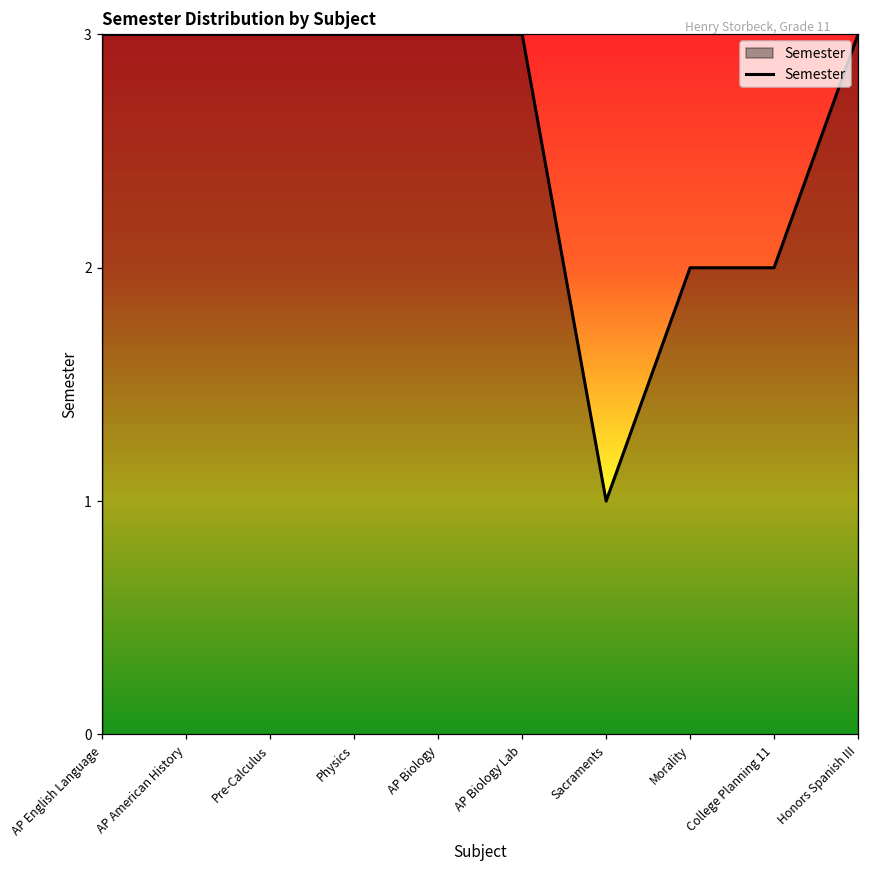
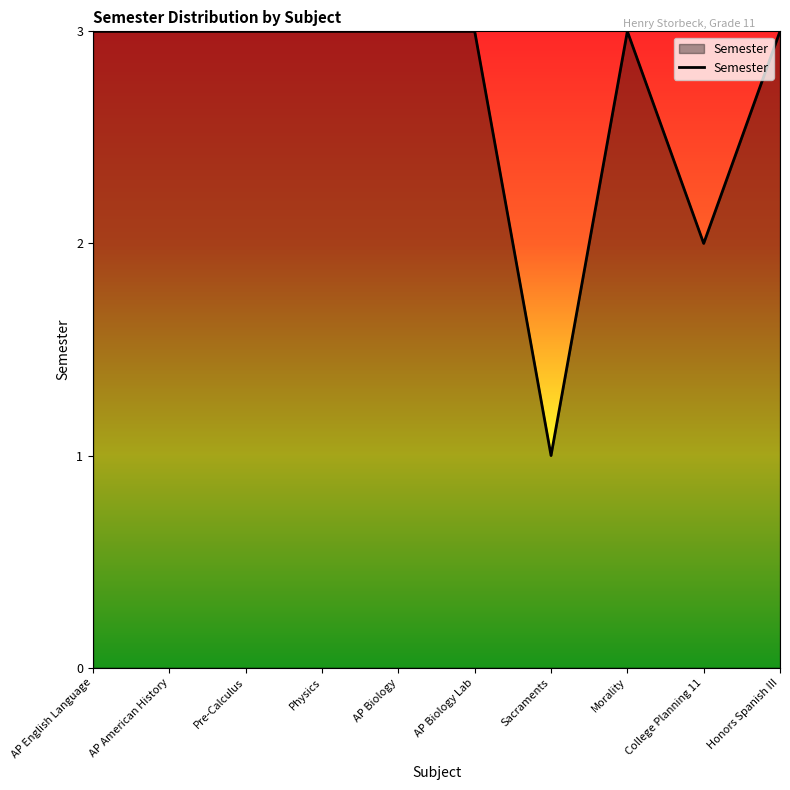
Morality: 2 -> 3
